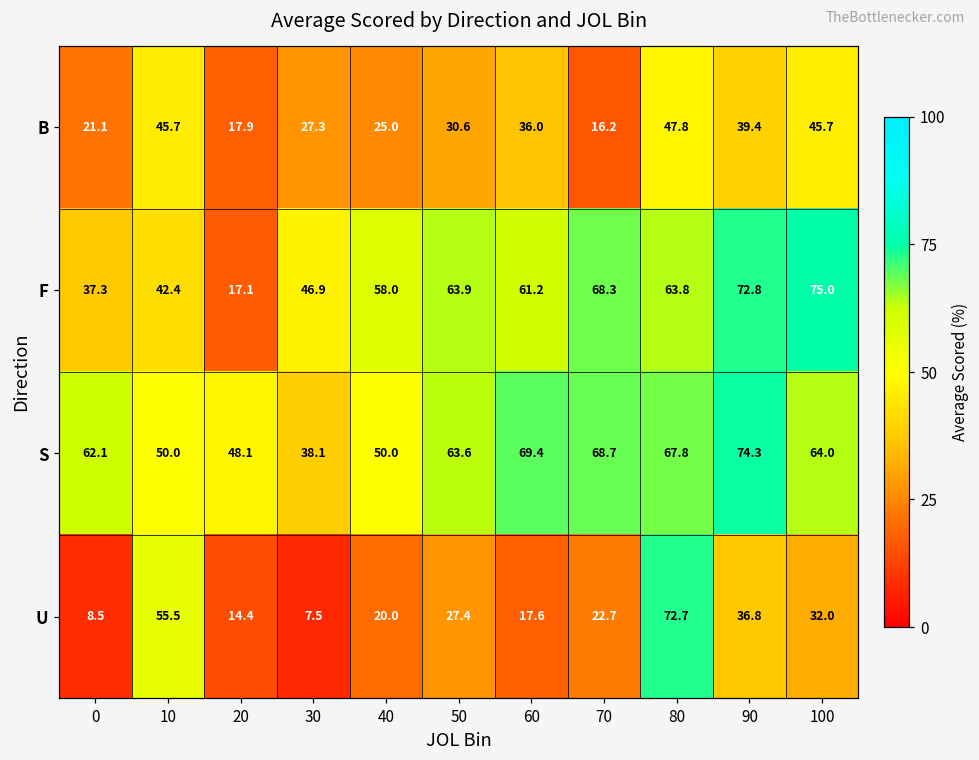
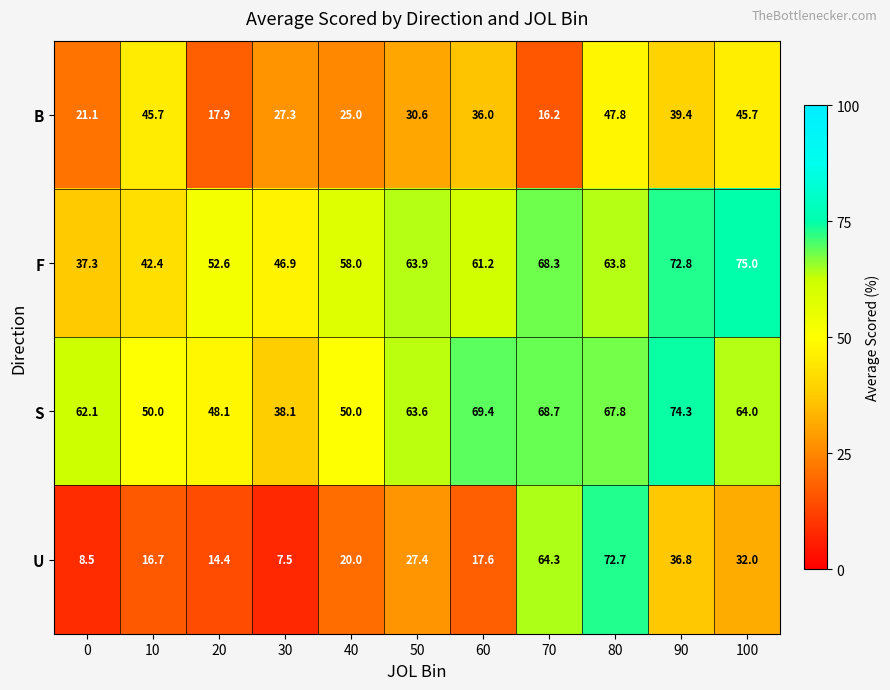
F, 20: 17.1 -> 52.6
U, 10: 55.5 -> 16.7
U, 70: 22.7 -> 64.3
